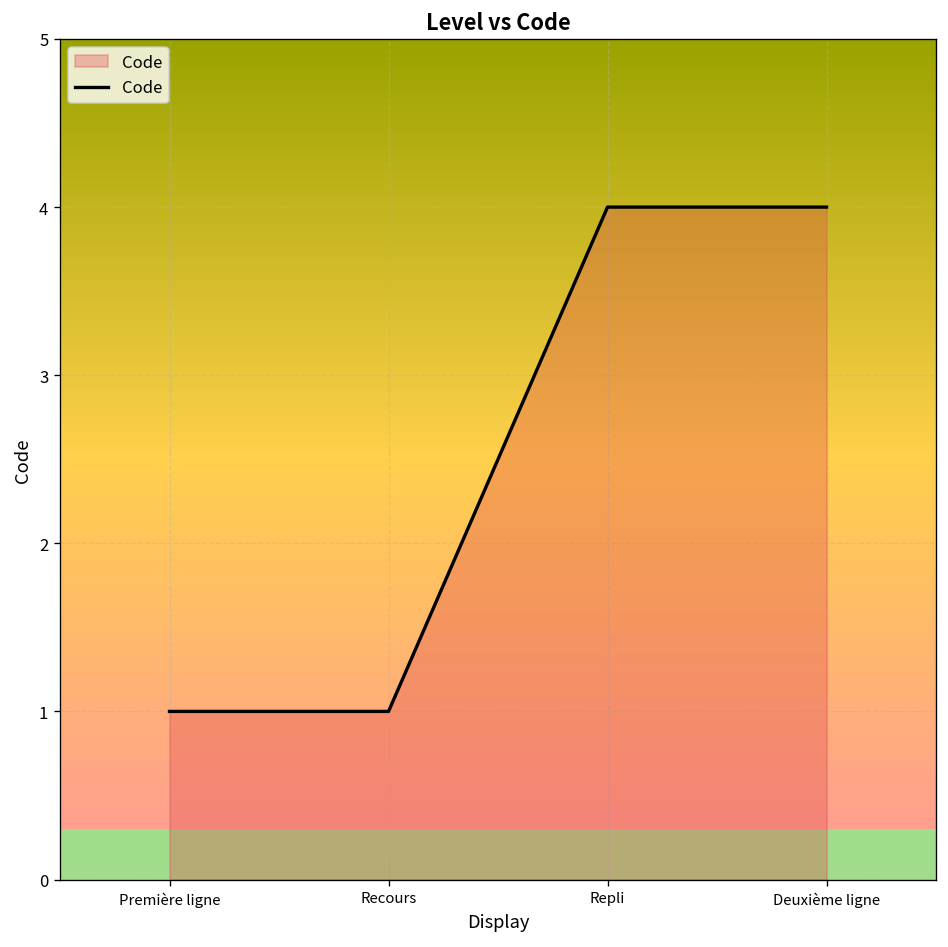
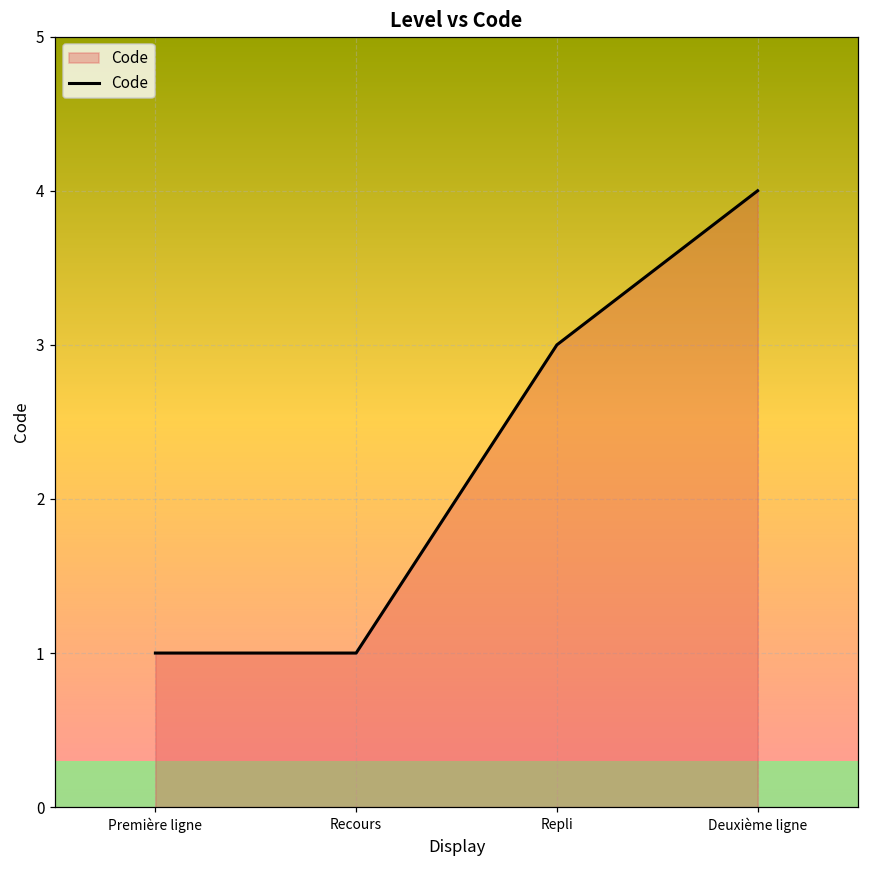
Repli: 4 -> 3
